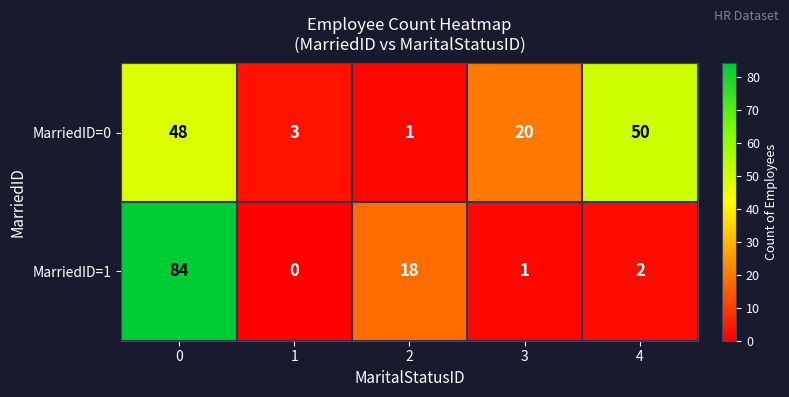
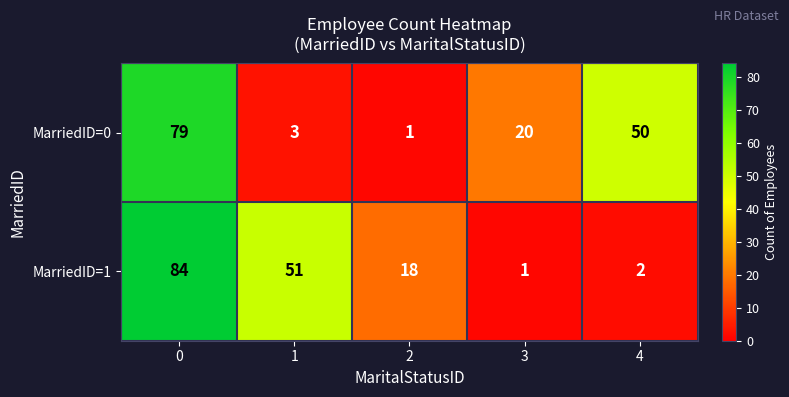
MarriedID=0, 0: 48 -> 79
MarriedID=1, 1: 0 -> 51
